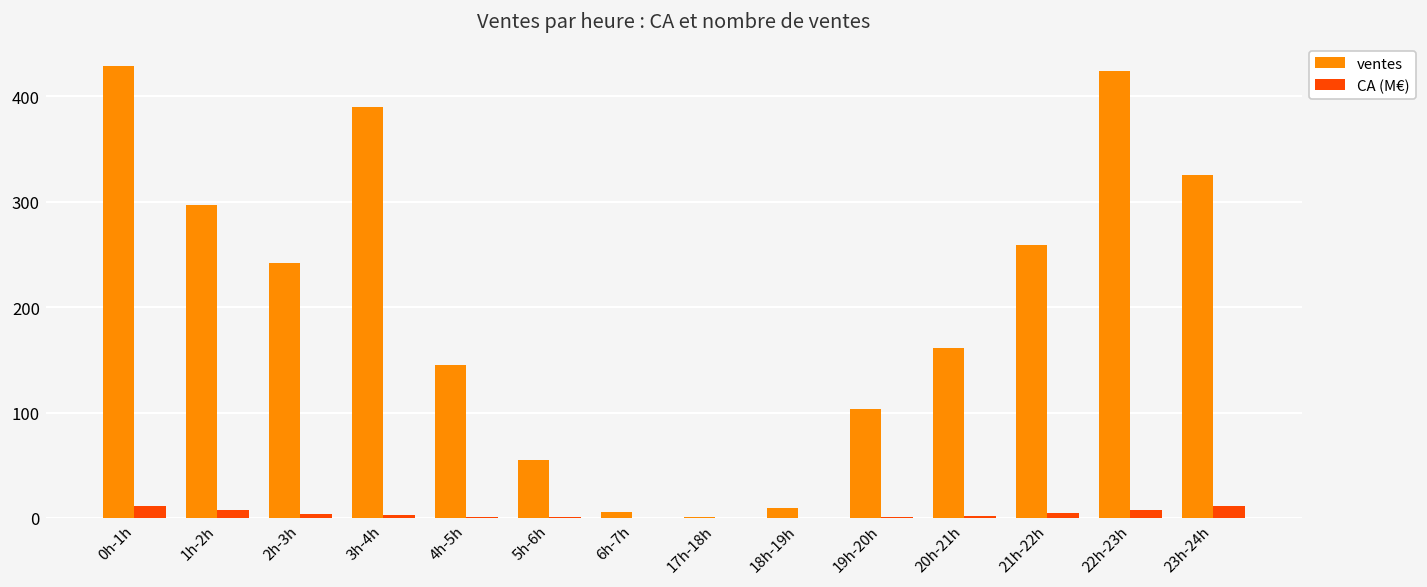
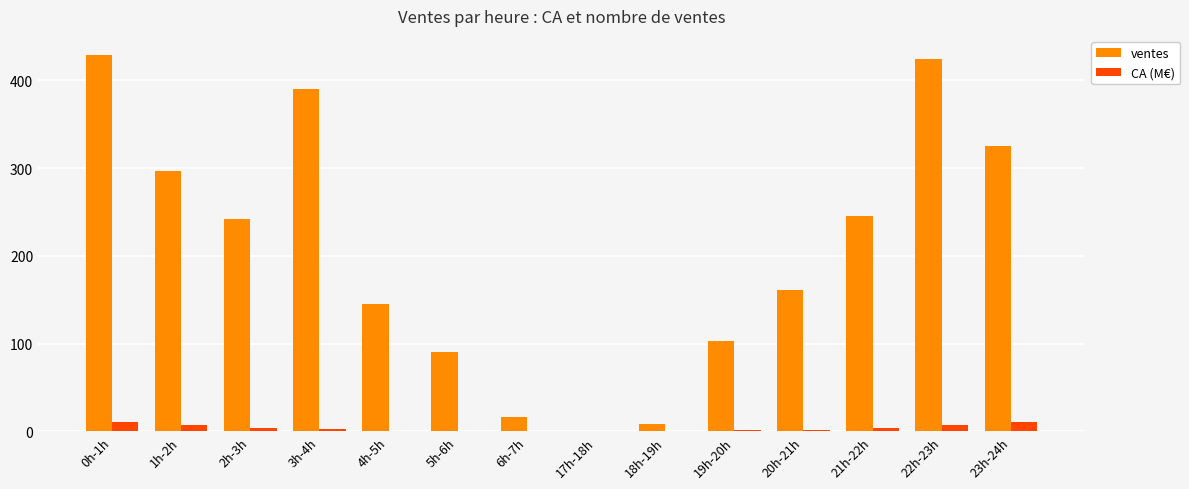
ventes, 5h-6h: 60 -> 90
ventes, 6h-7h: 10 -> 20
ventes, 21h-22h: 260 -> 250
